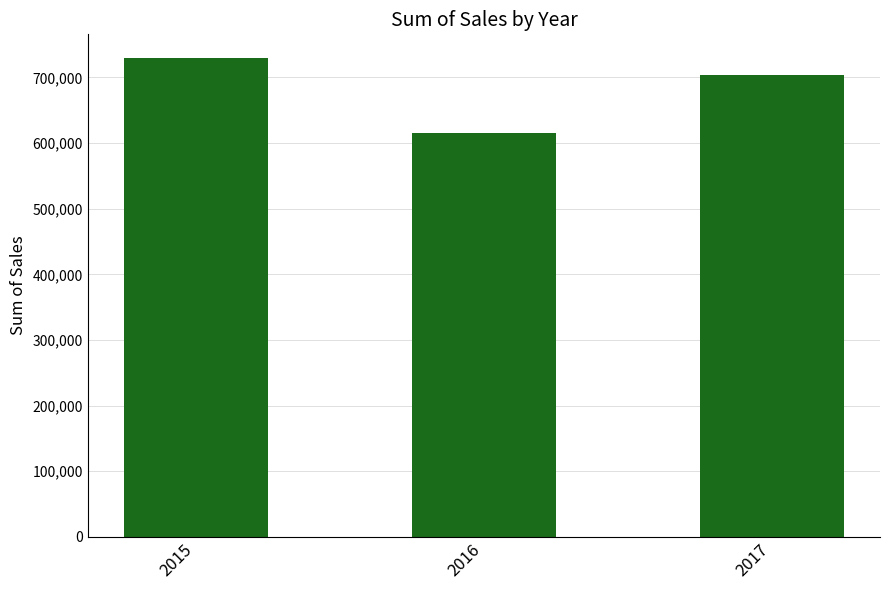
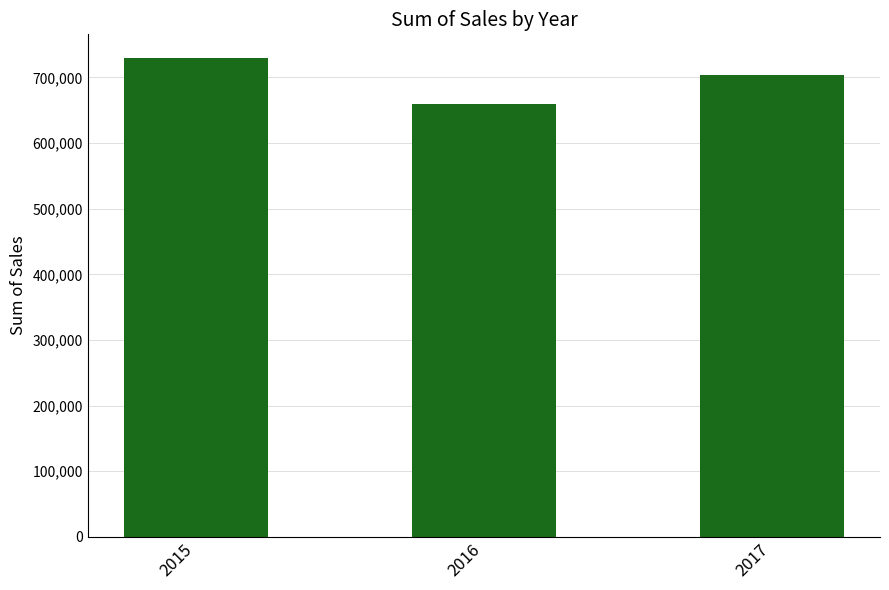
2016: 620,000 -> 660,000
